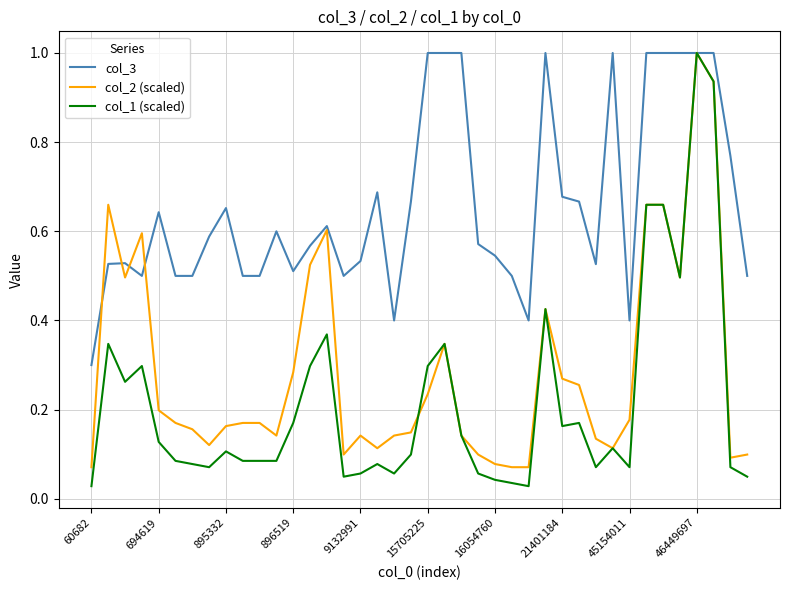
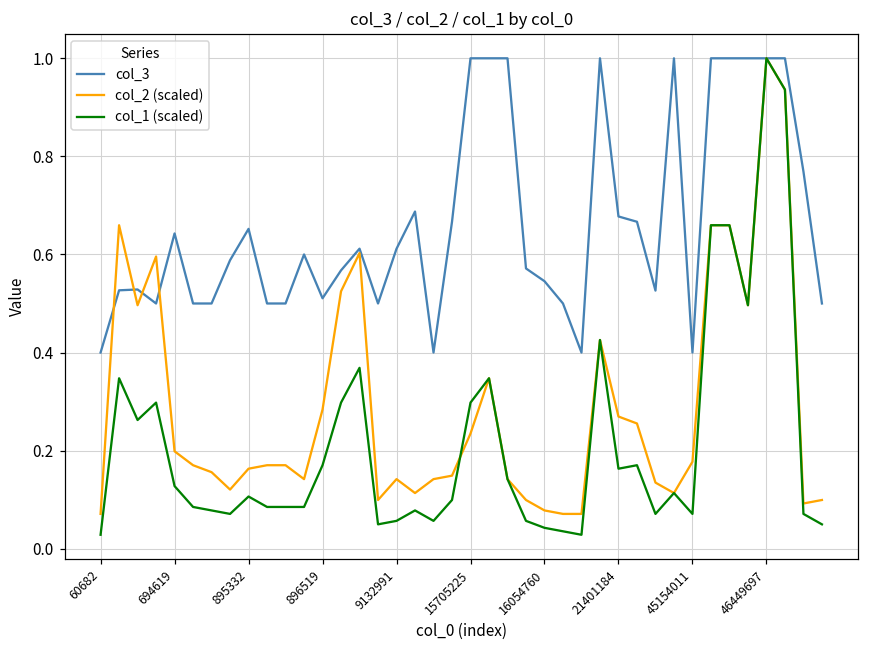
col_3, 60682: 0.3 -> 0.4
col_3, 9132991: 0.53 -> 0.61
